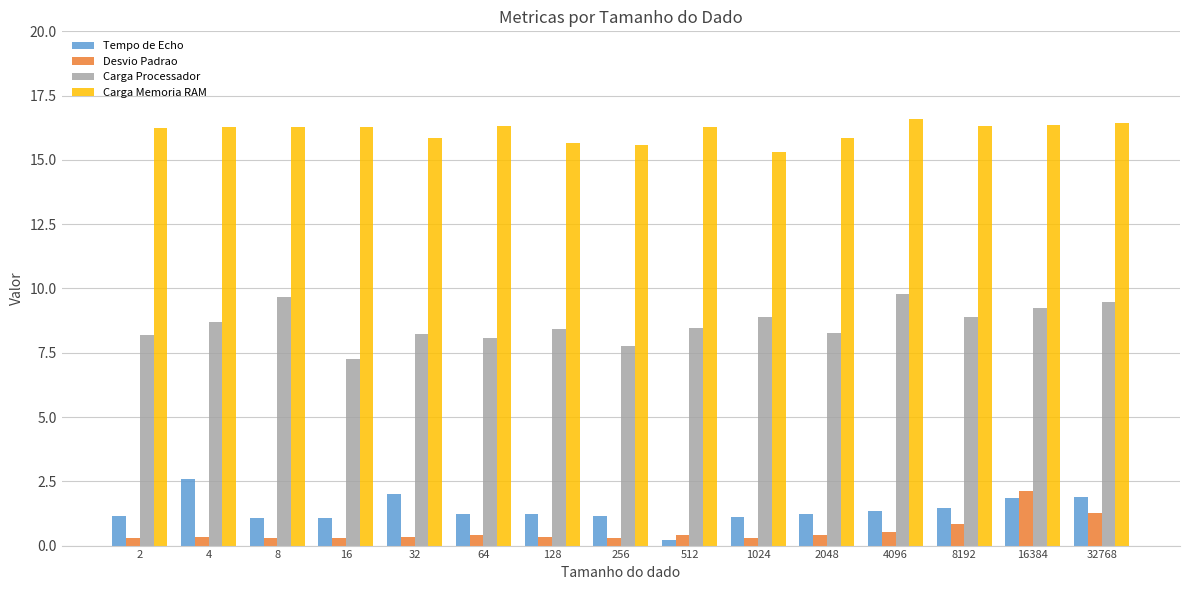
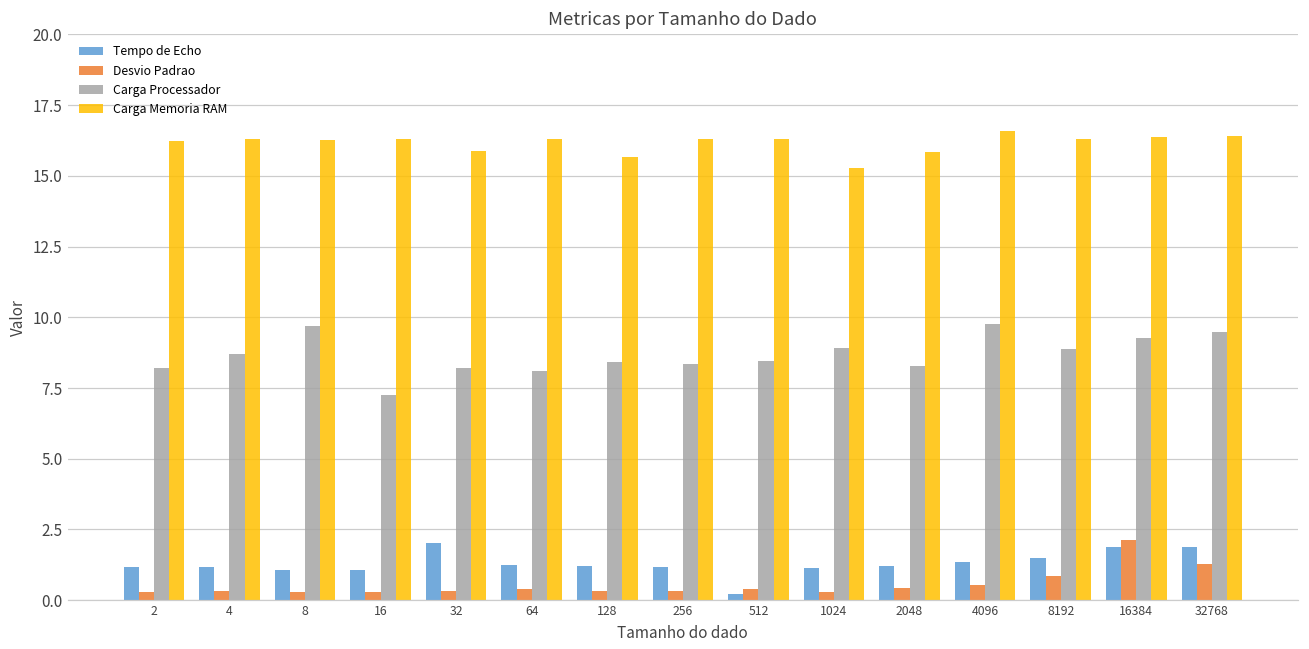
Tempo de Echo, 4: 2.6 -> 1.2
Carga Processador, 256: 7.8 -> 8.3
Carga Memoria RAM, 256: 15.6 -> 16.3
